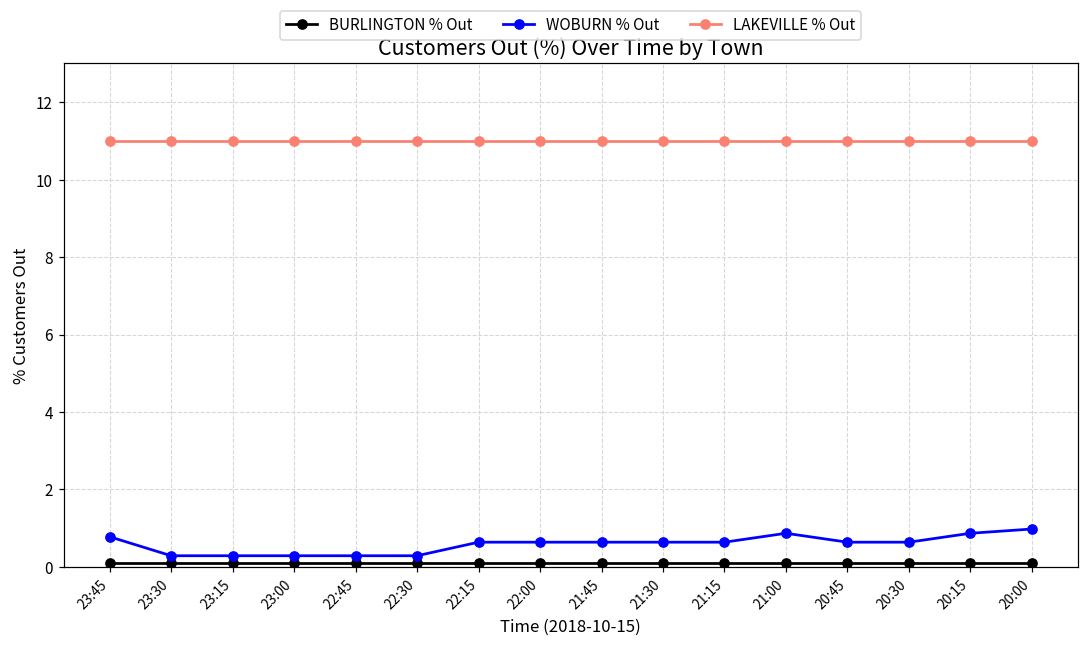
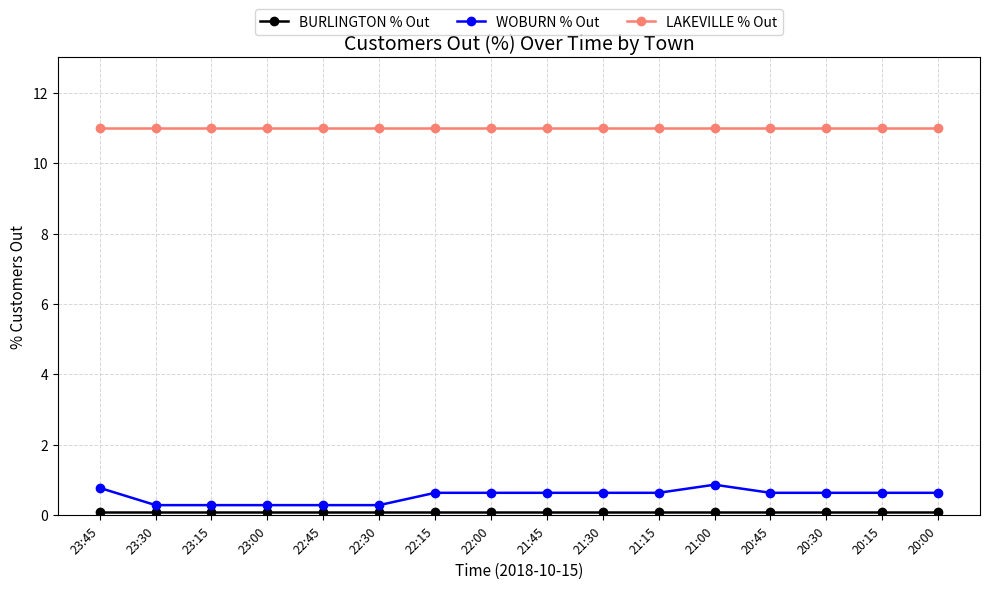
WOBURN % Out, 20:15: 0.9 -> 0.6
WOBURN % Out, 20:00: 1.0 -> 0.6
